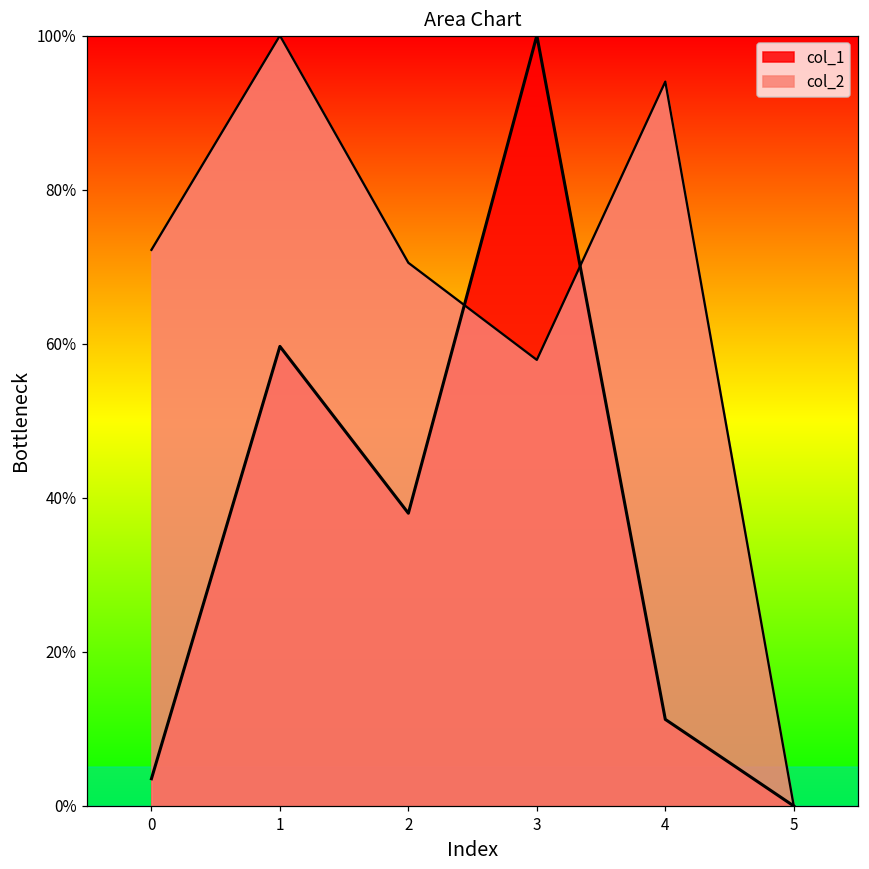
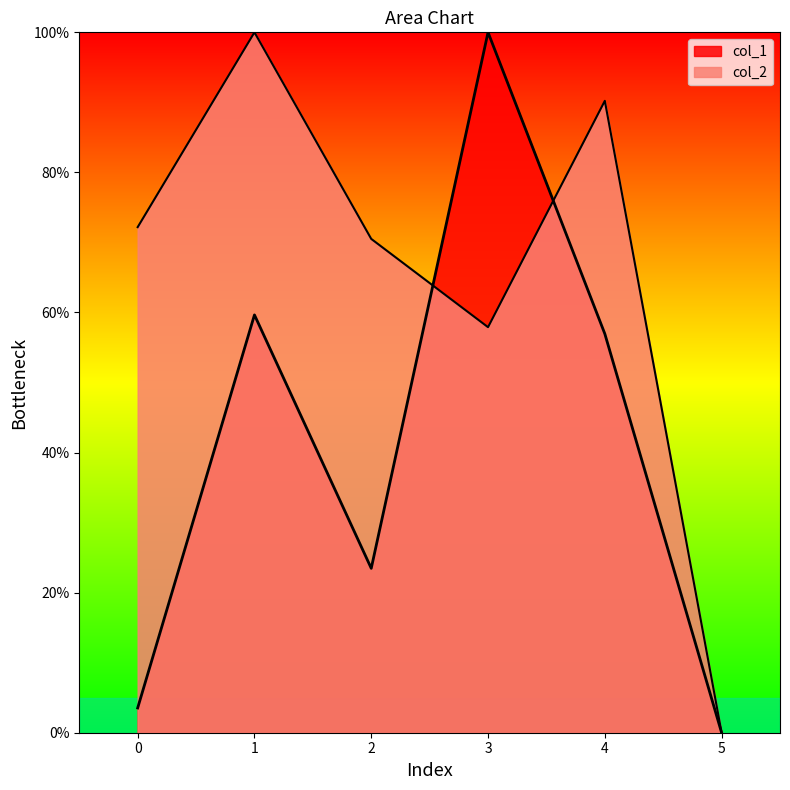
col_1, 2: 38% -> 23%
col_1, 4: 11% -> 57%
col_2, 4: 94% -> 90%
